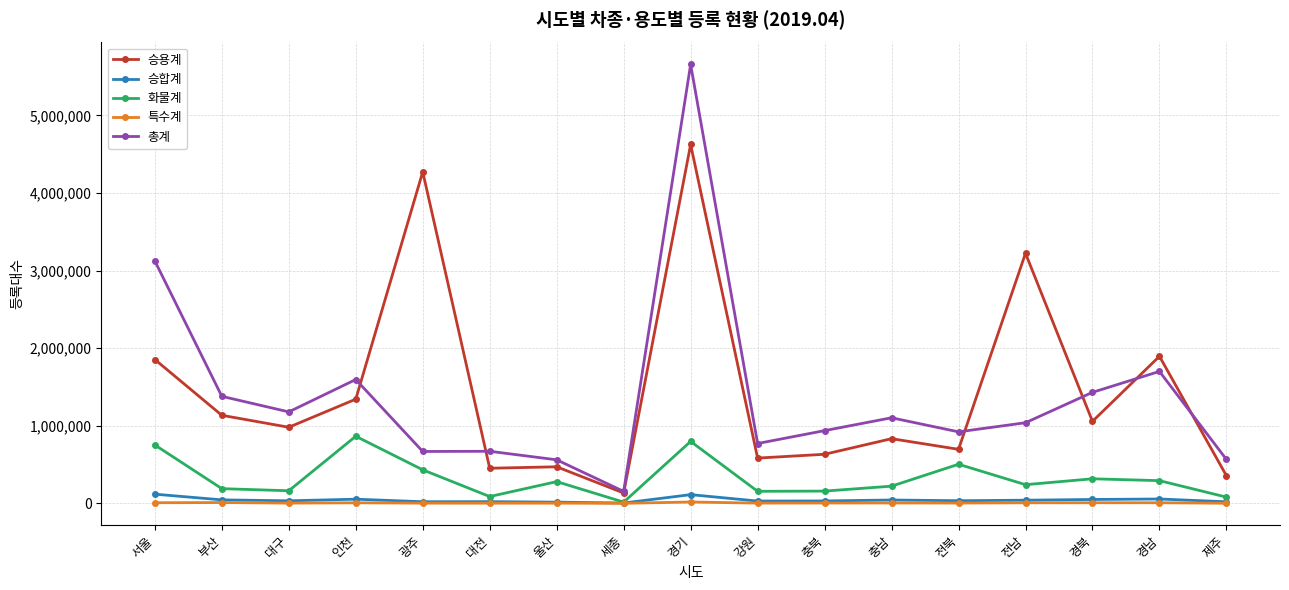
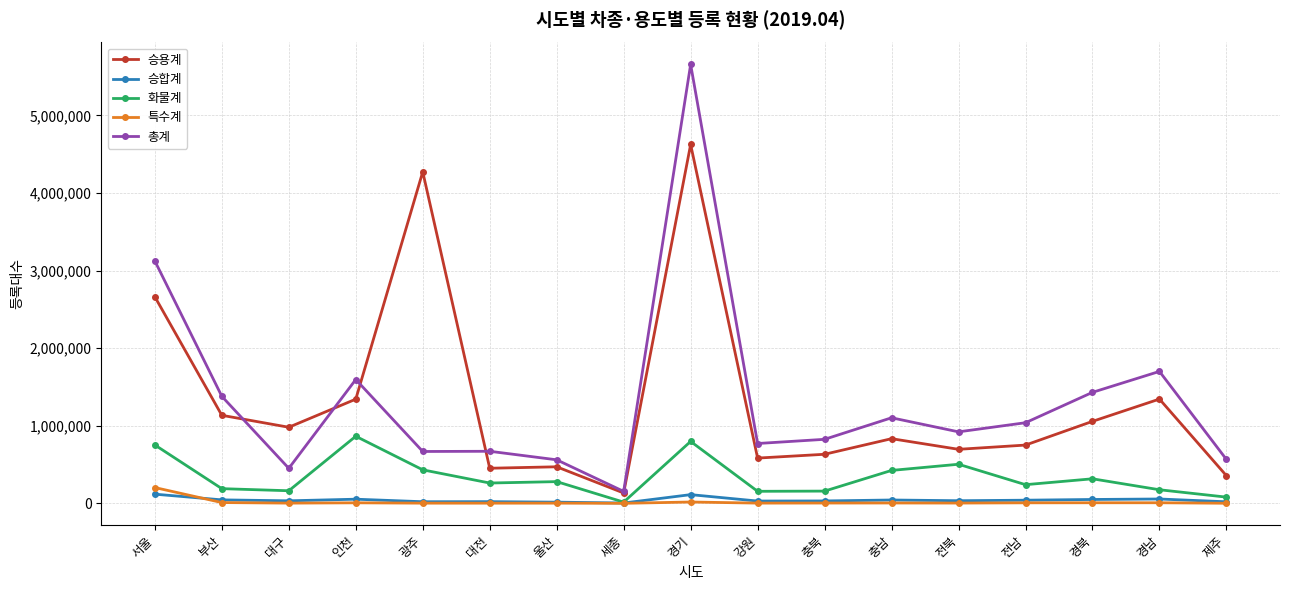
승용계, 서울: 1,900,000 -> 2,700,000
특수계, 서울: 0 -> 200,000
총계, 대구: 1,200,000 -> 500,000
화물계, 대전: 100,000 -> 300,000
총계, 충북: 900,000 -> 800,000
화물계, 충남: 200,000 -> 400,000
승용계, 전남: 3,200,000 -> 800,000
승용계, 경남: 1,900,000 -> 1,300,000
화물계, 경남: 300,000 -> 200,000
